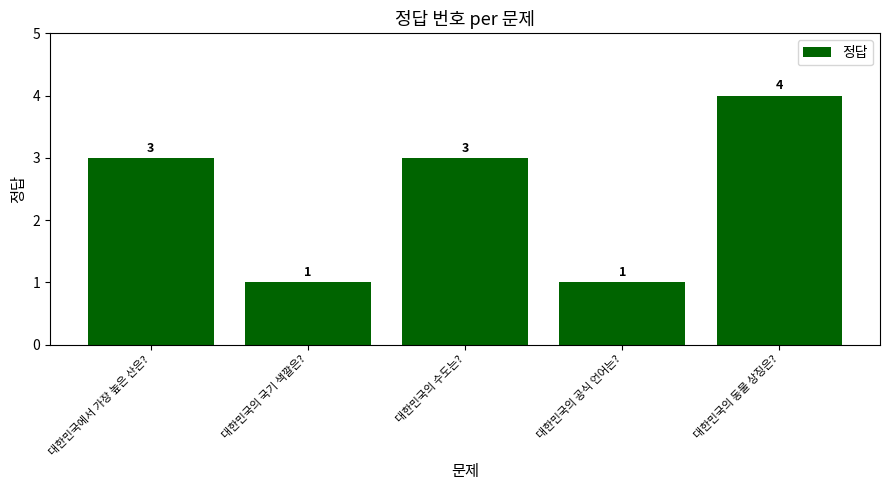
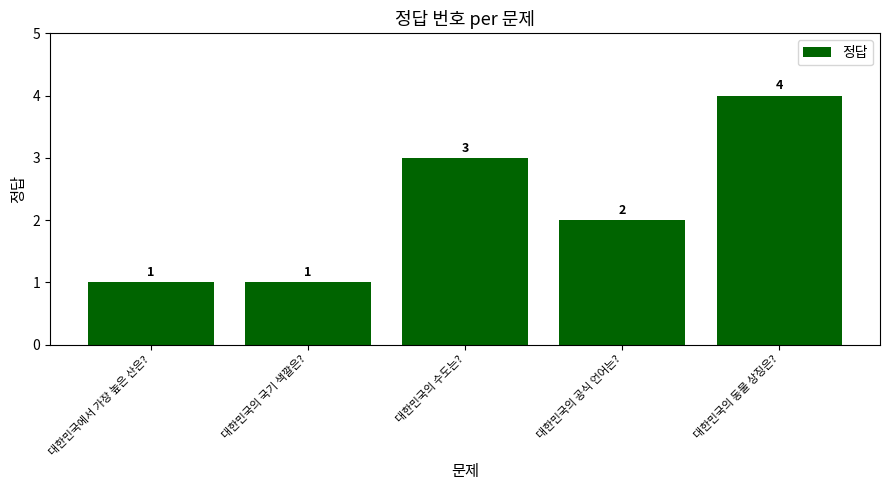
대한민국에서 가장 높은 산은?: 3 -> 1
대한민국의 공식 언어는?: 1 -> 2
